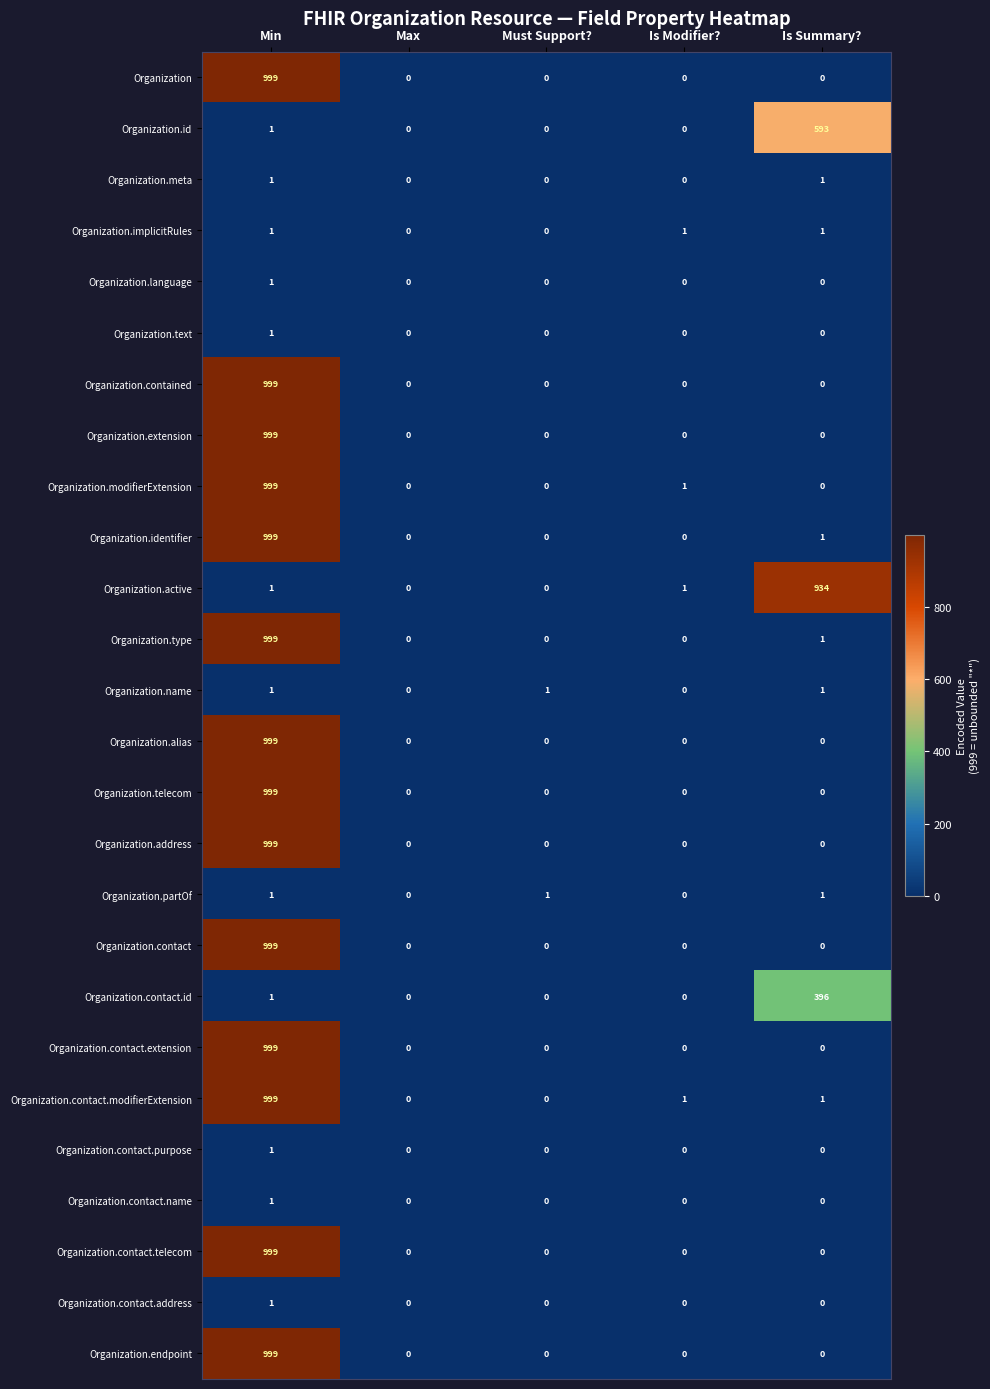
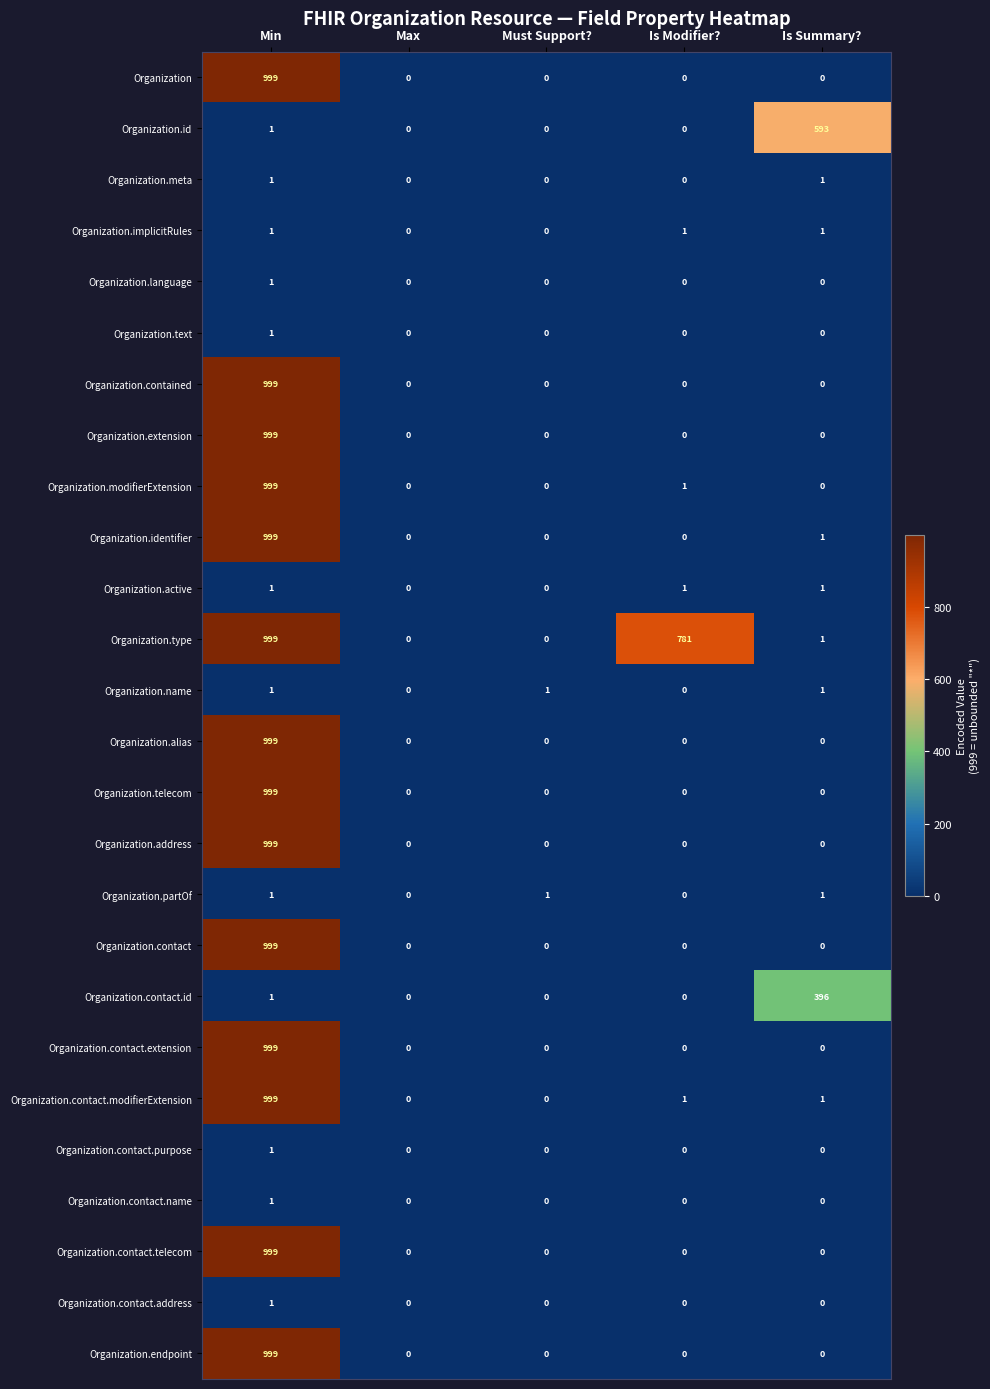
Organization.active, Is Summary?: 934 -> 1
Organization.type, Is Modifier?: 0 -> 781
